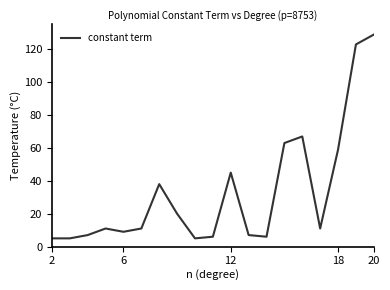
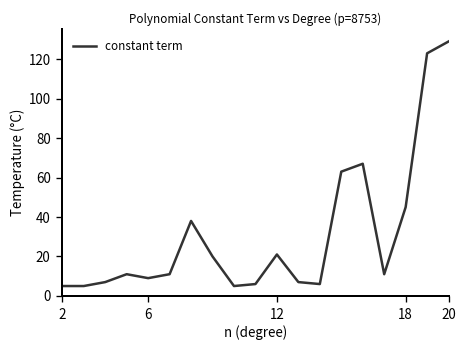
12: 45 -> 21
18: 59 -> 45
